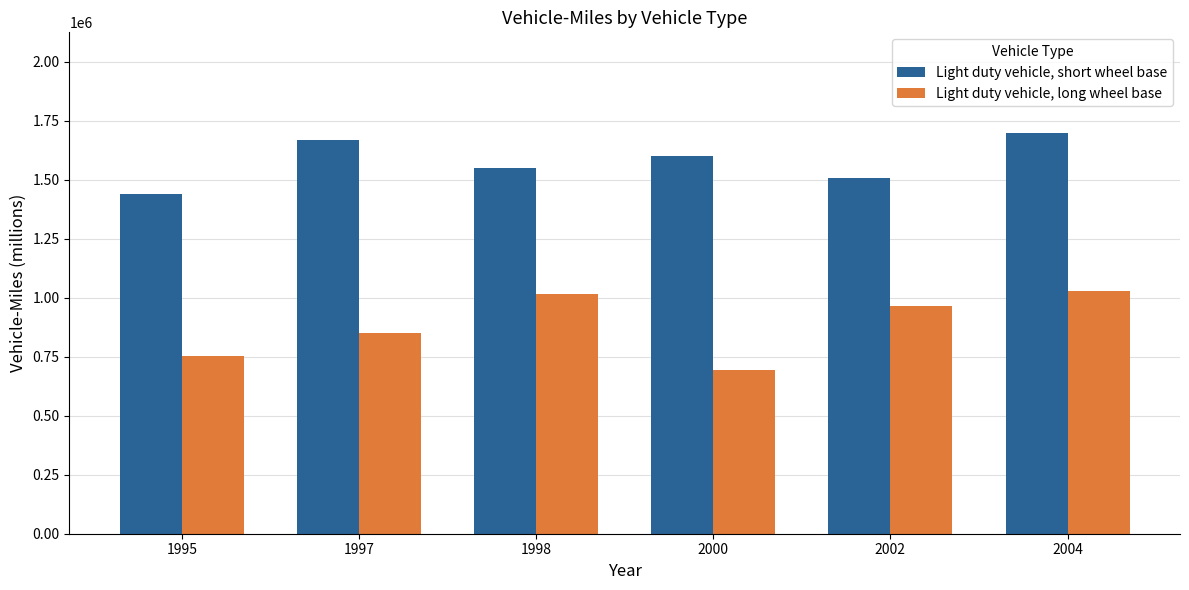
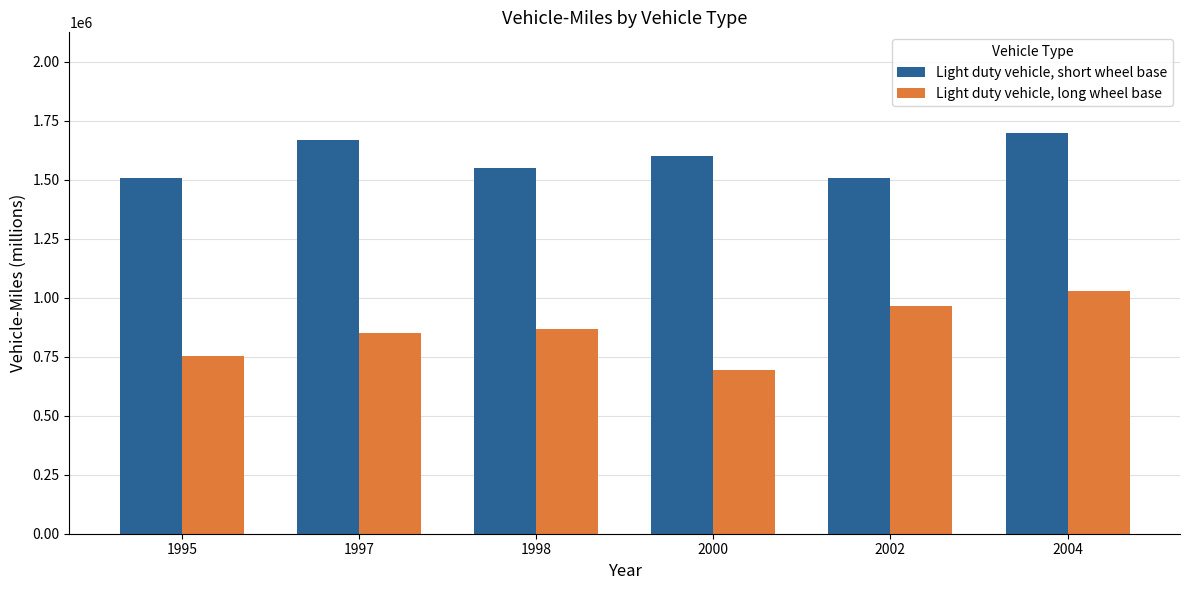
Light duty vehicle, short wheel base, 1995: 1440000 -> 1510000
Light duty vehicle, long wheel base, 1998: 1020000 -> 870000
